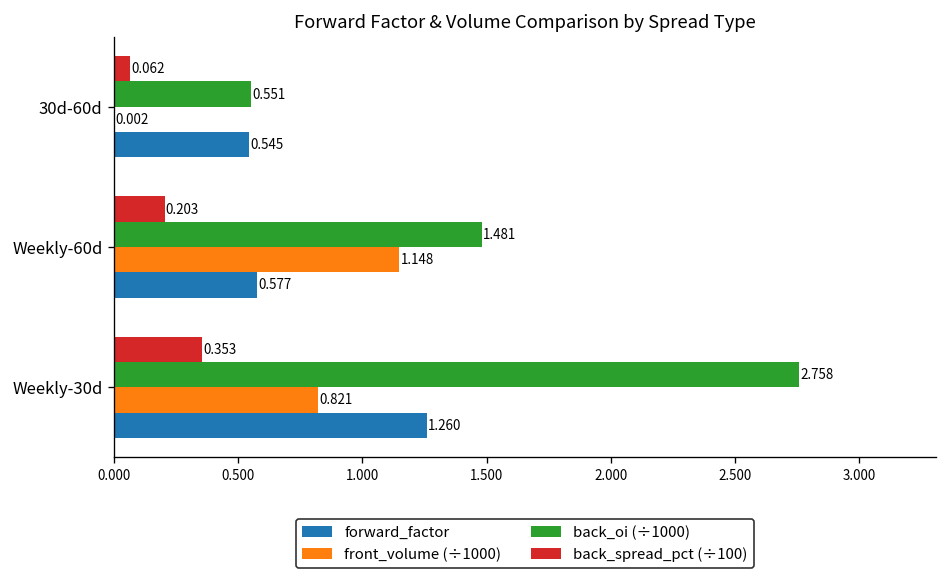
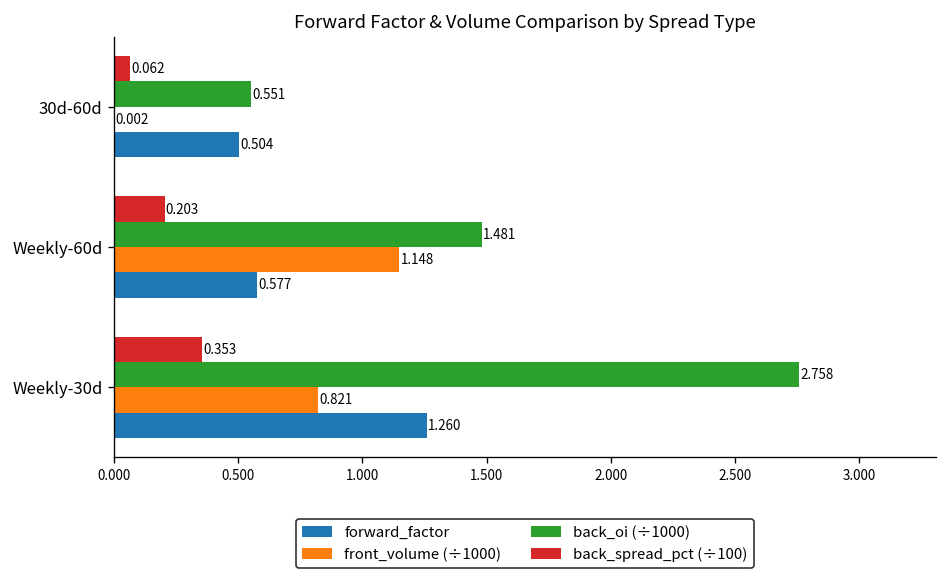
forward_factor, 30d-60d: 0.545 -> 0.504
